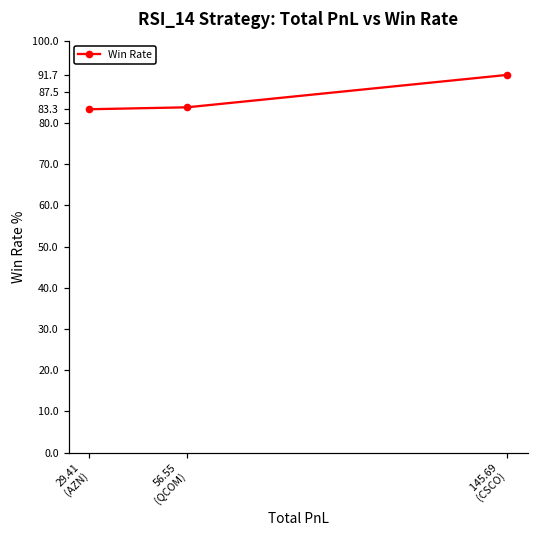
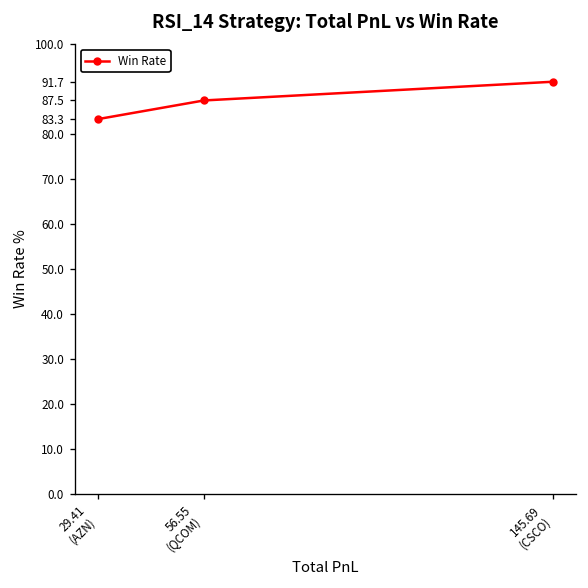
56.55 (QCOM): 84 -> 88
